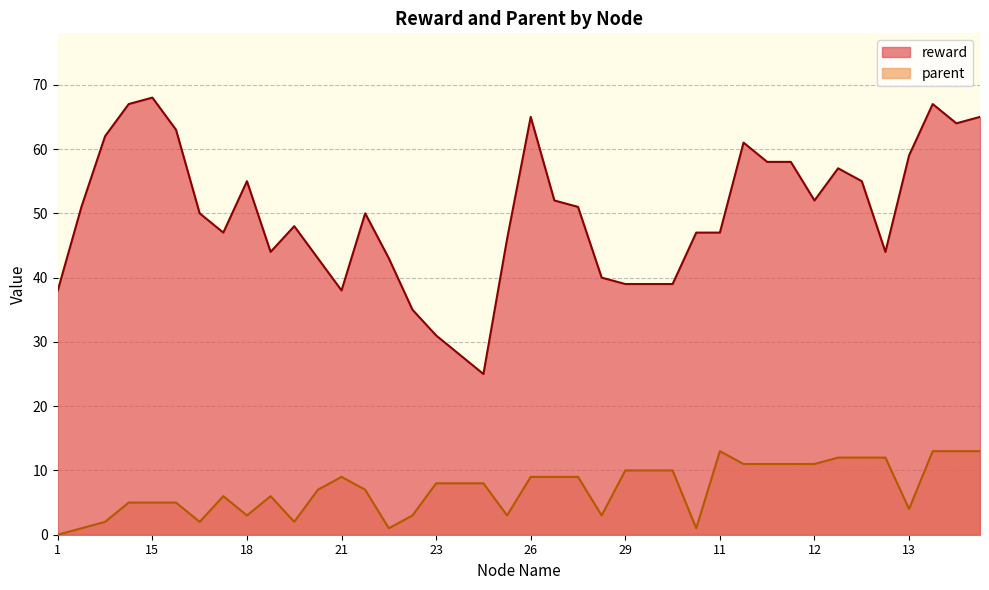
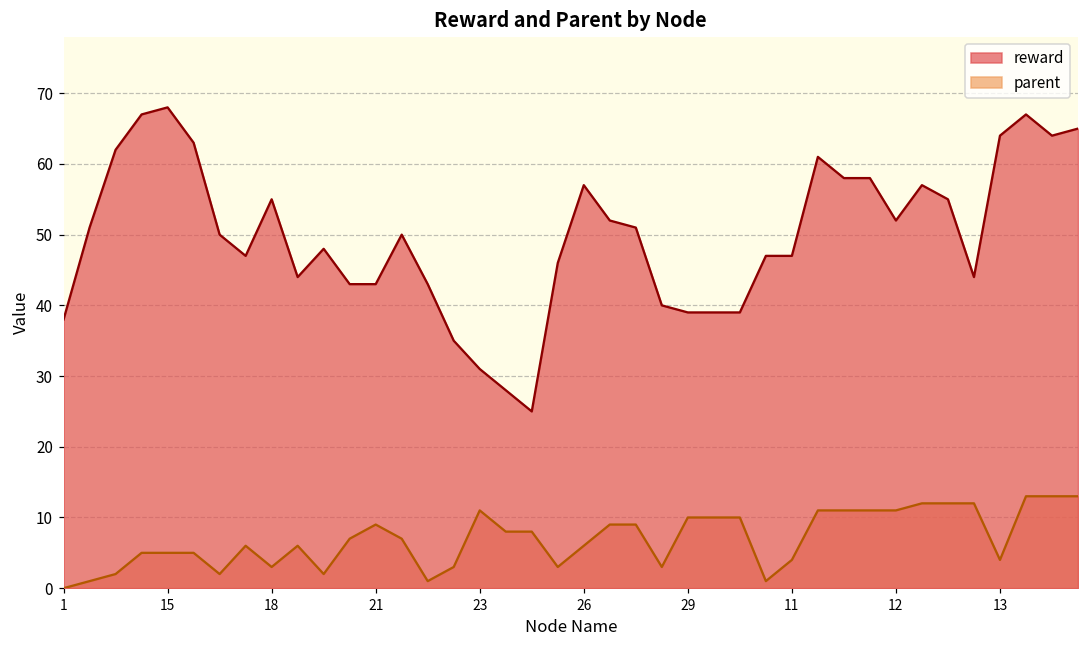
reward, 21: 38 -> 43
parent, 23: 8 -> 11
parent, 26: 9 -> 6
reward, 26: 65 -> 57
parent, 11: 13 -> 4
reward, 13: 59 -> 64
